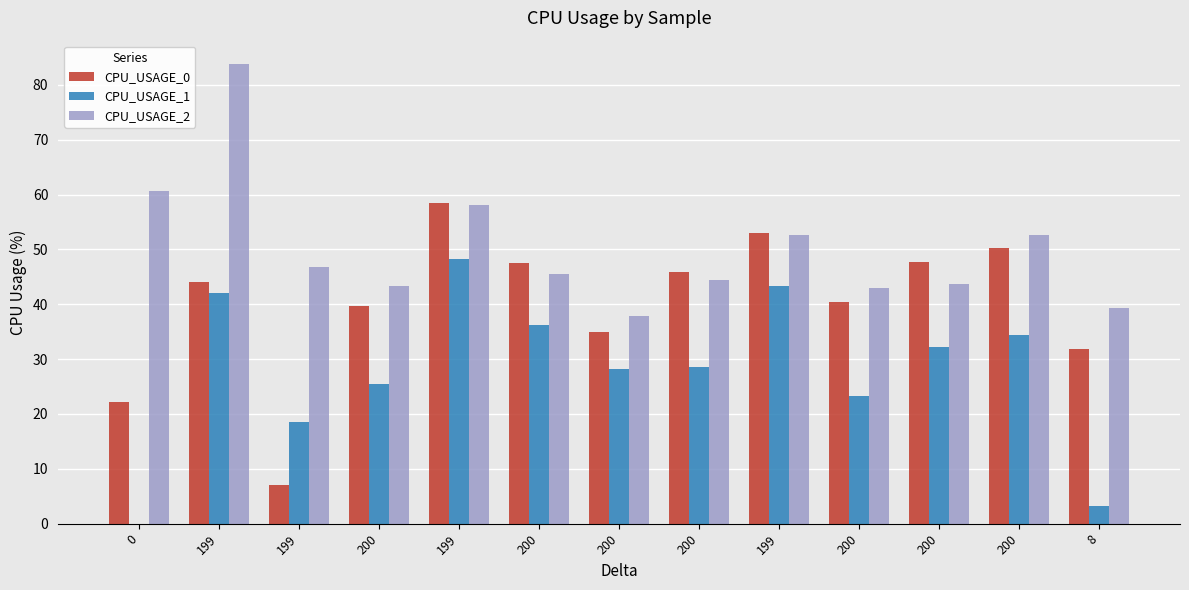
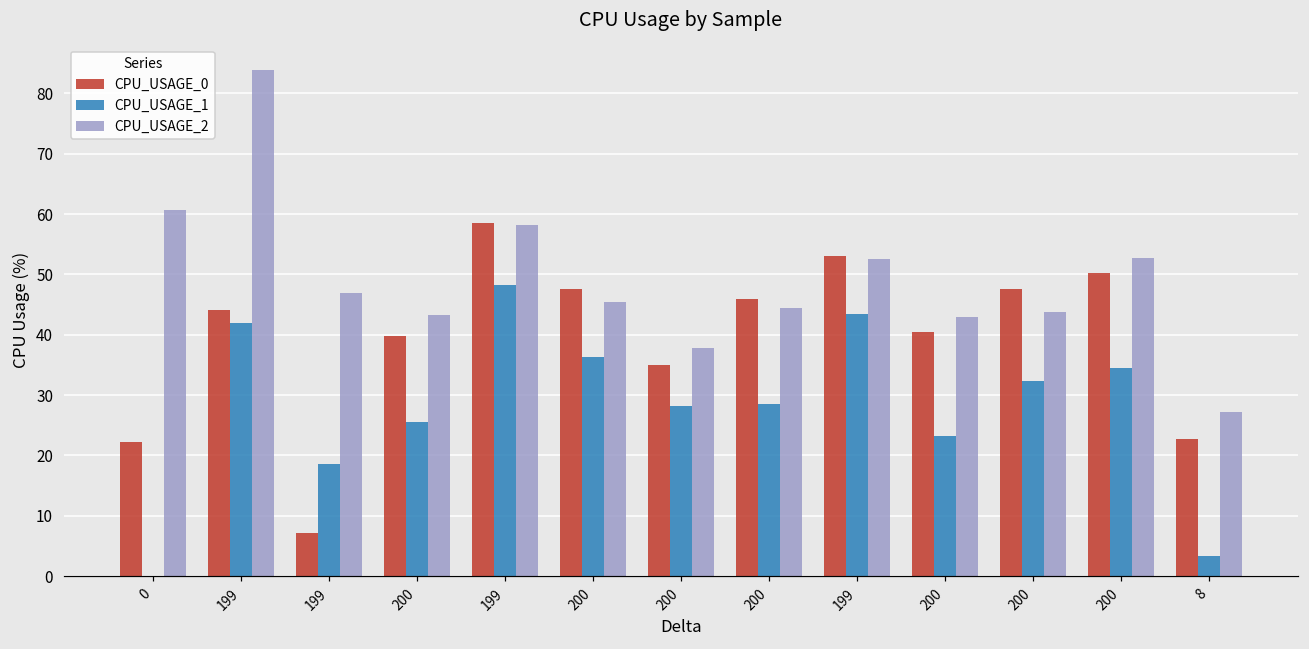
CPU_USAGE_0, 8: 32 -> 23
CPU_USAGE_2, 8: 39 -> 27
